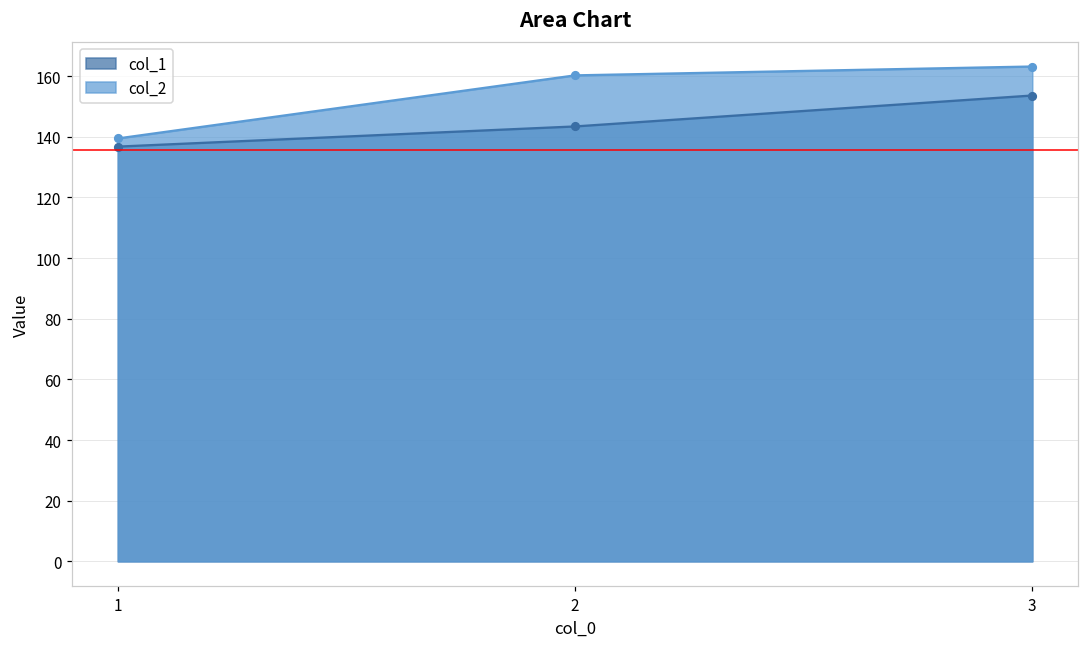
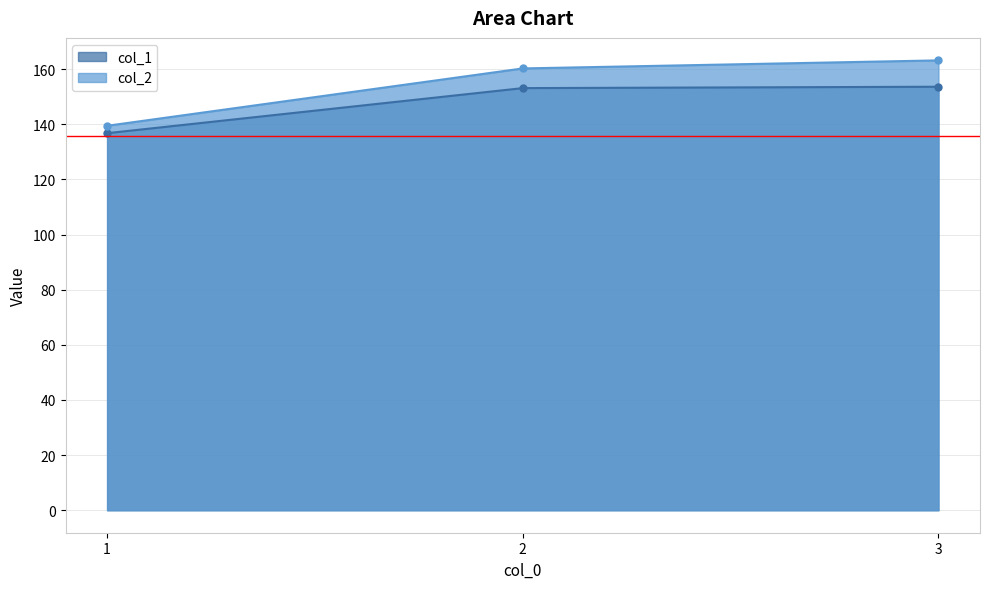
col_1, 2: 143 -> 153
